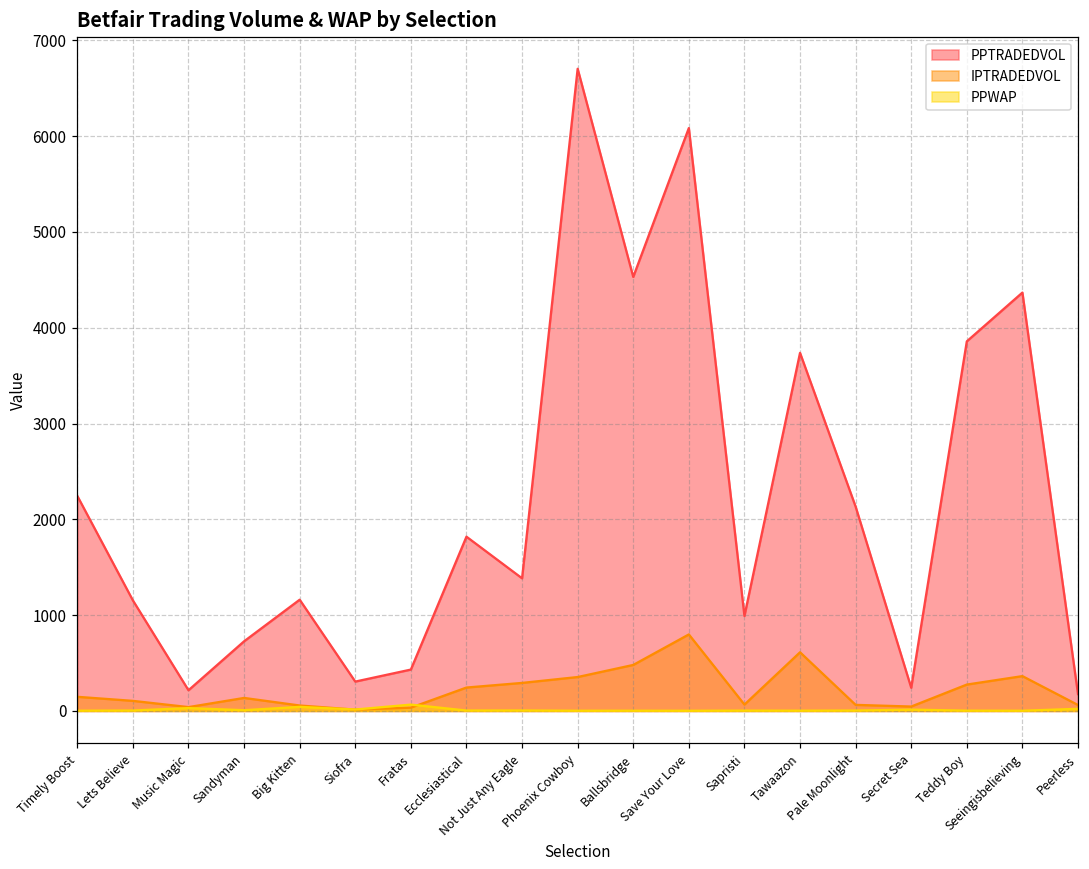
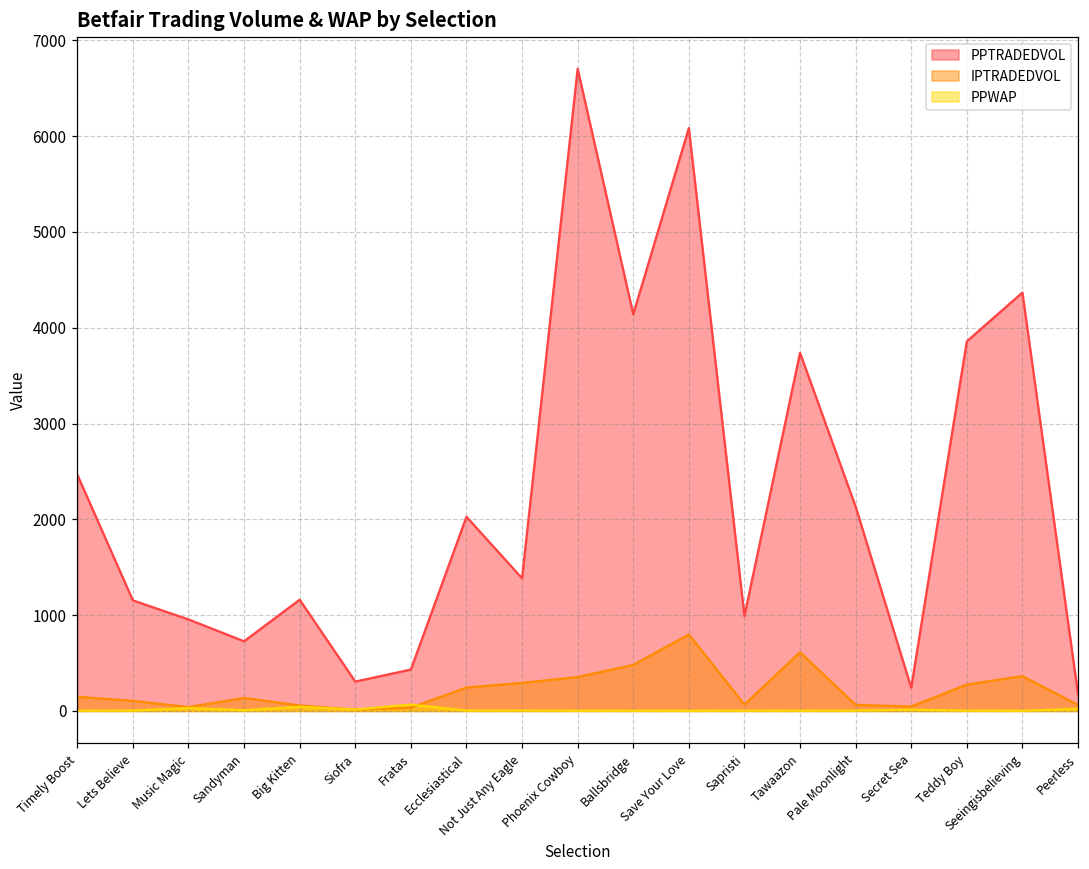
PPTRADEDVOL, Timely Boost: 2200 -> 2500
PPTRADEDVOL, Music Magic: 200 -> 1000
PPTRADEDVOL, Ecclesiastical: 1800 -> 2000
PPTRADEDVOL, Ballsbridge: 4500 -> 4100
